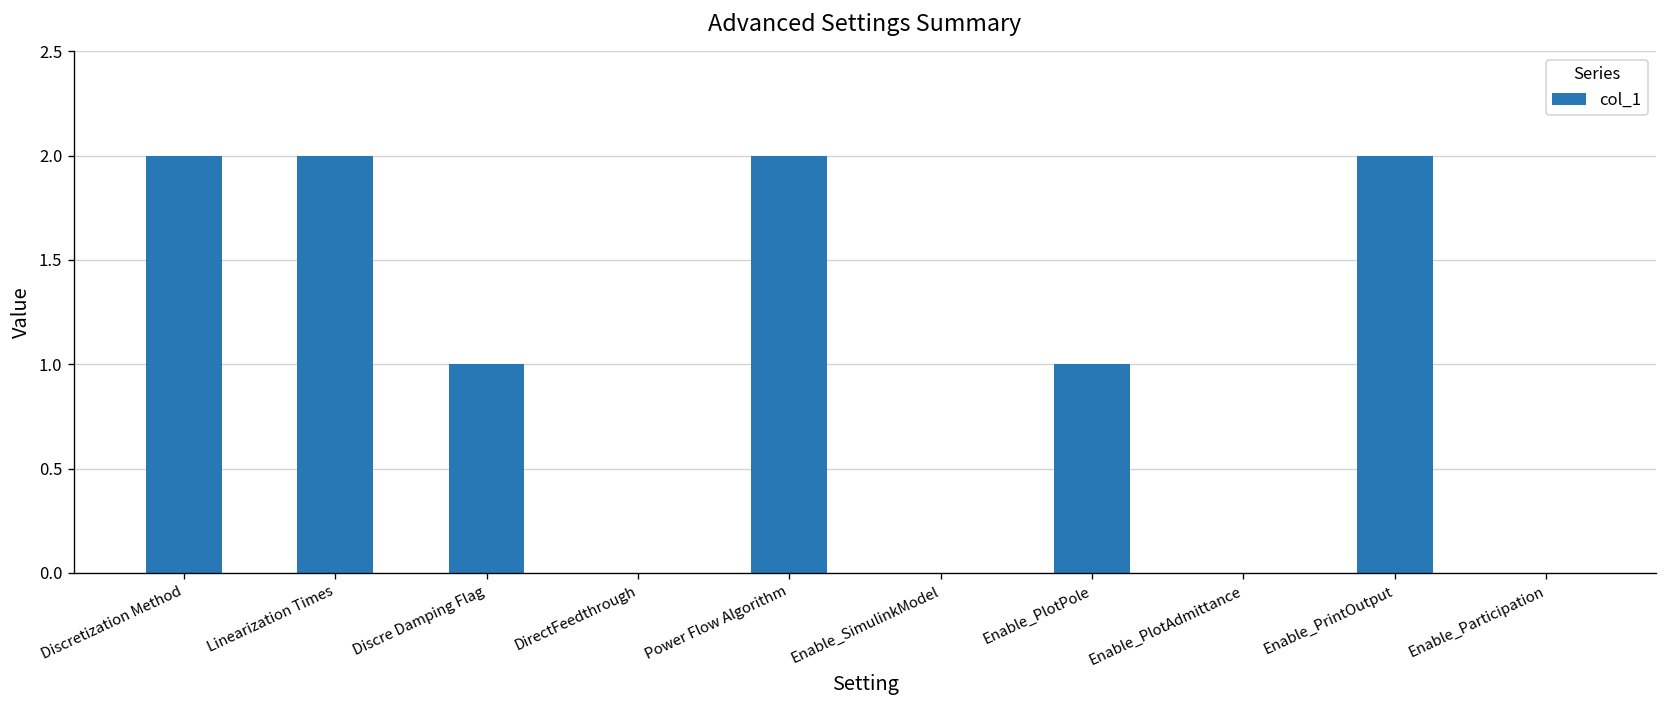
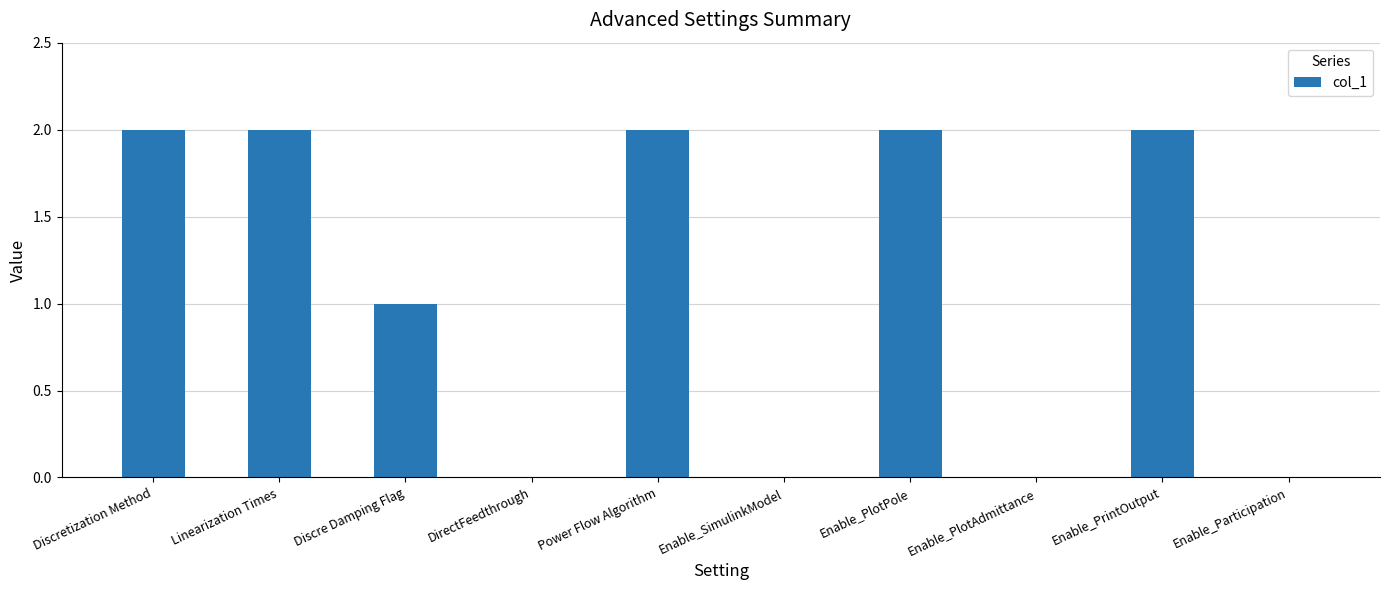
Enable_PlotPole: 1 -> 2
